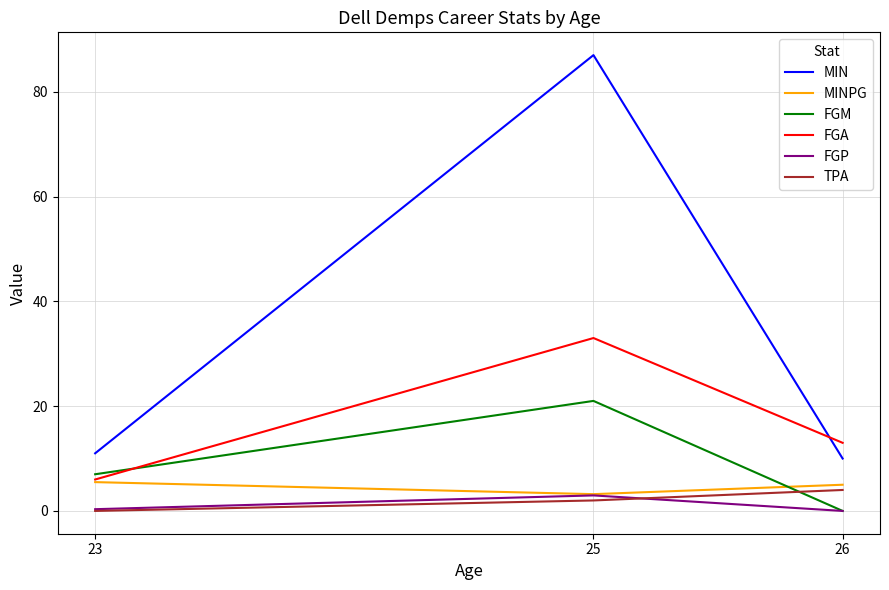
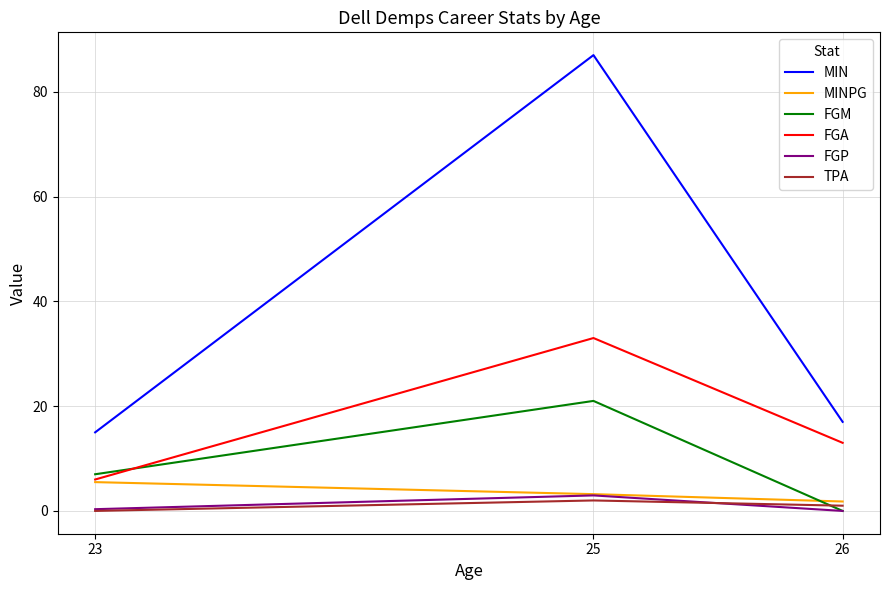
MIN, 23: 11 -> 15
MIN, 26: 10 -> 17
MINPG, 26: 5 -> 2
TPA, 26: 4 -> 1
